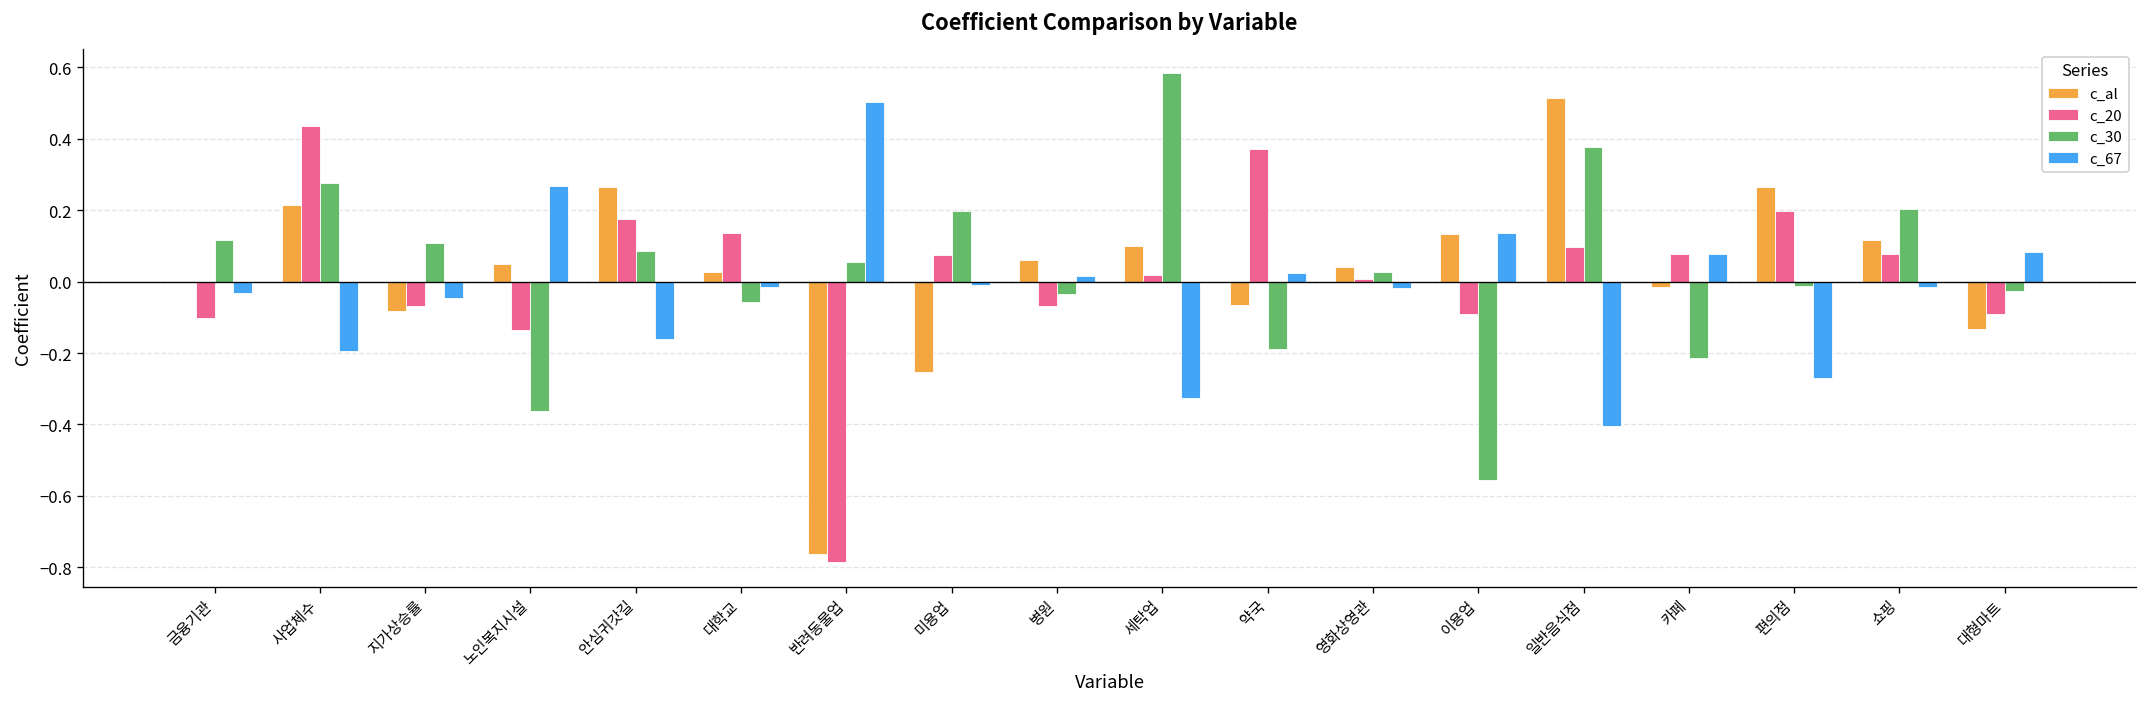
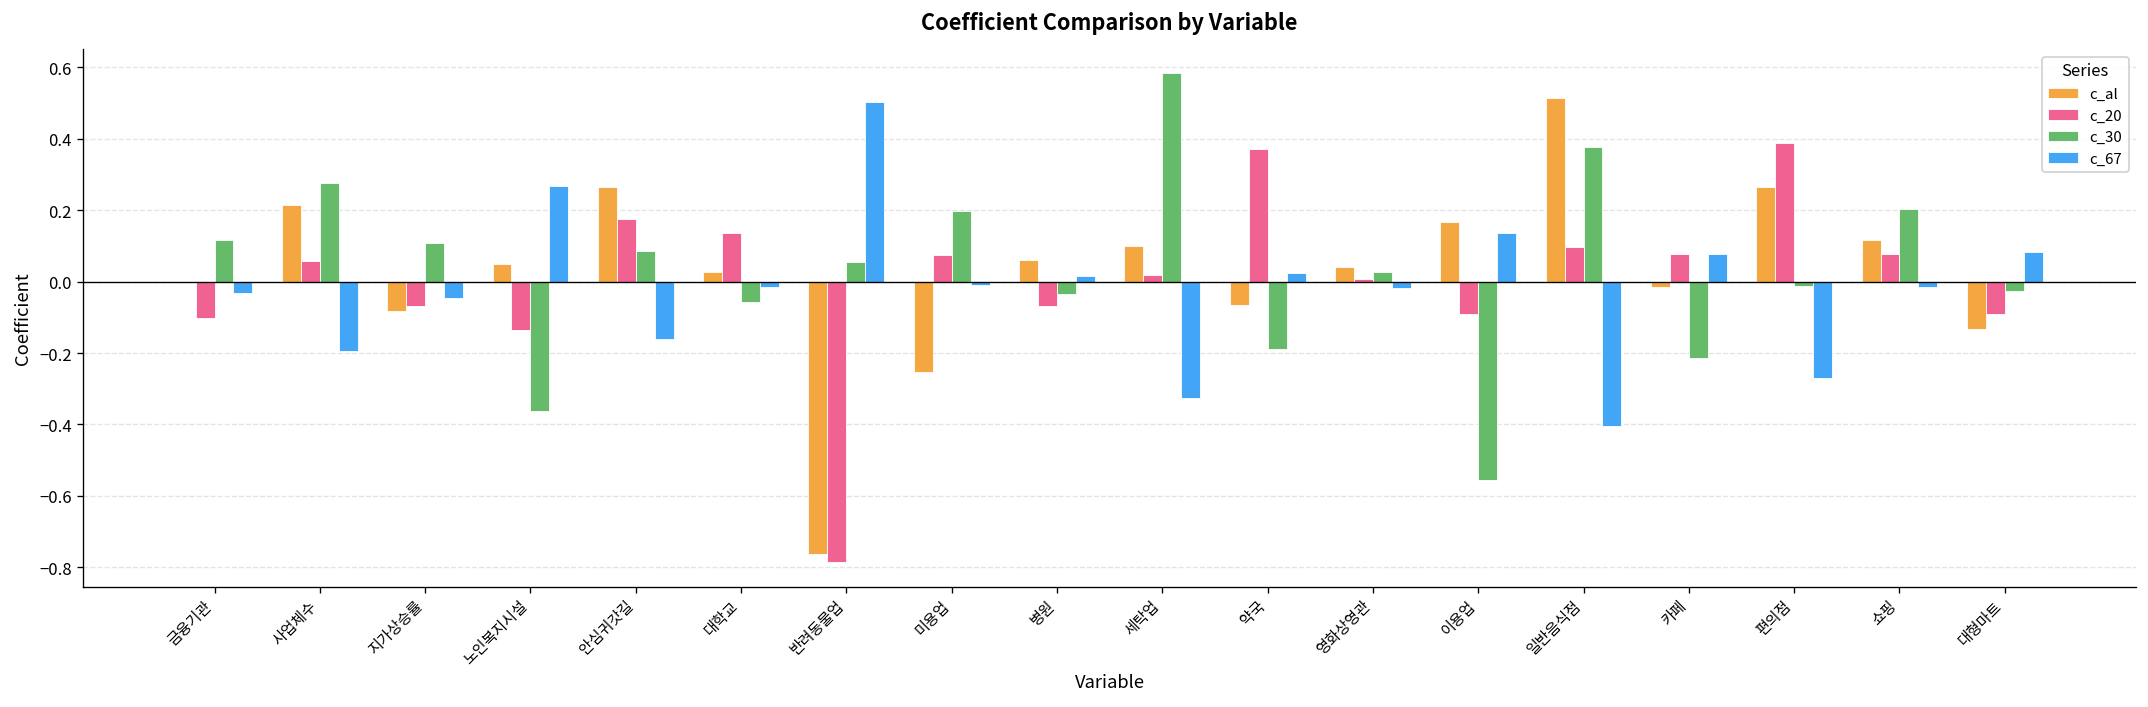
c_20, 사업체수: 0.44 -> 0.06
c_al, 이용업: 0.13 -> 0.17
c_20, 편의점: 0.20 -> 0.39
